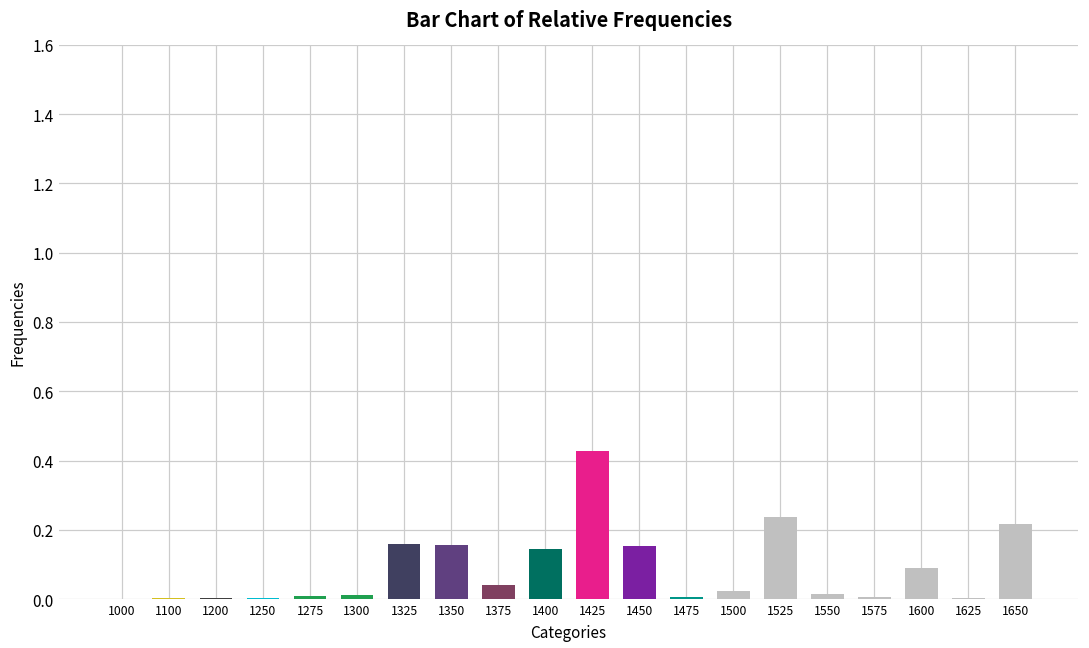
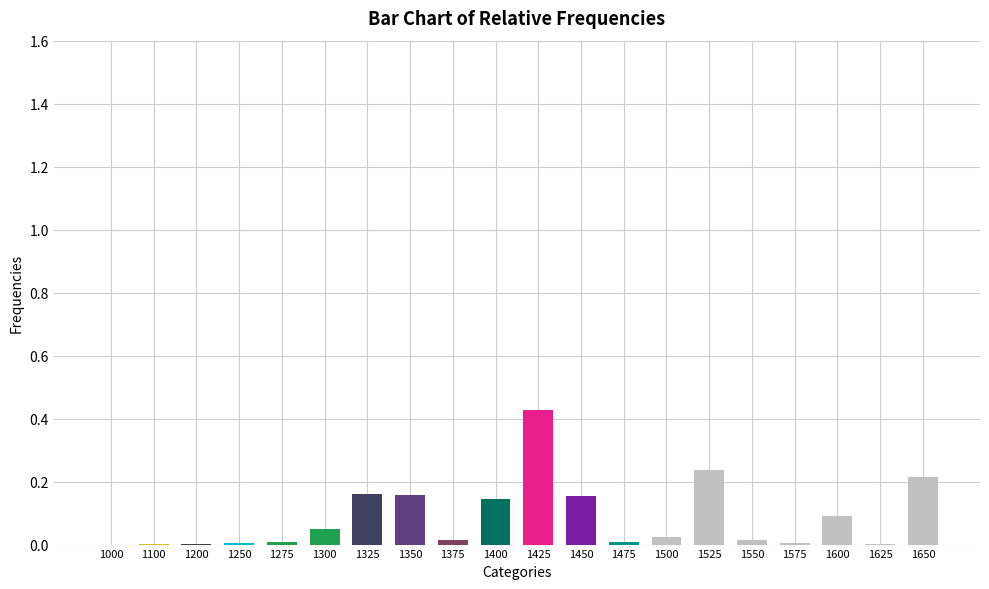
1300: 0.01 -> 0.05
1375: 0.04 -> 0.02
